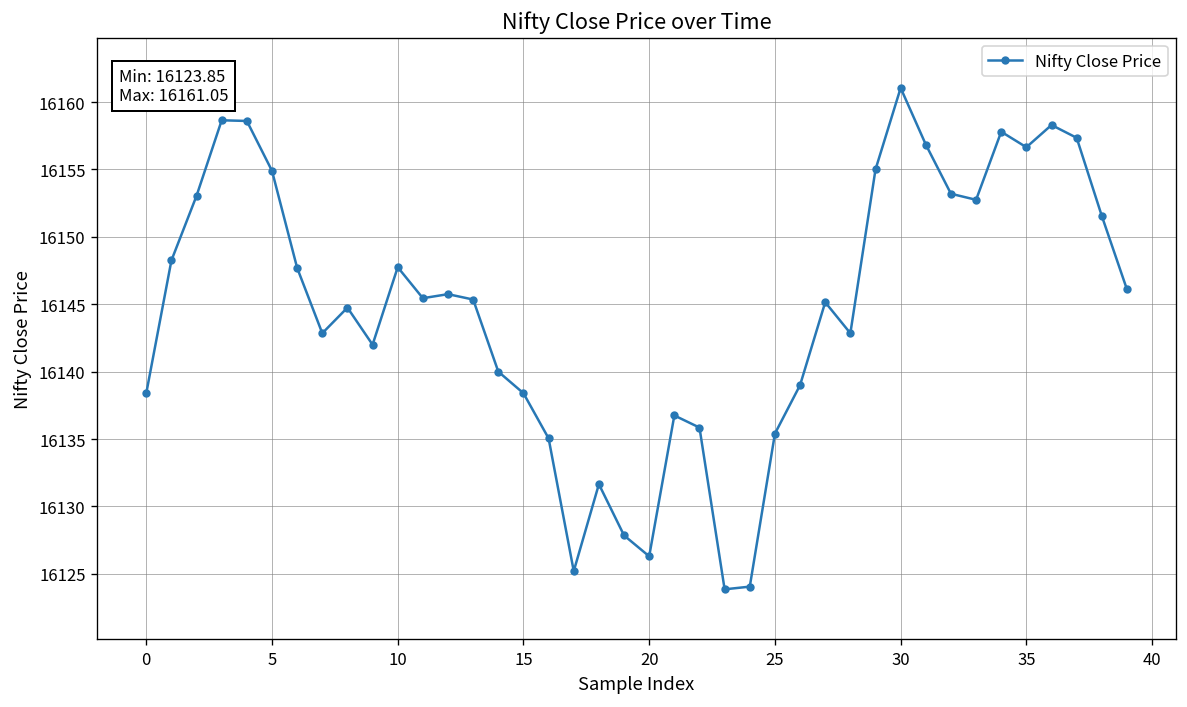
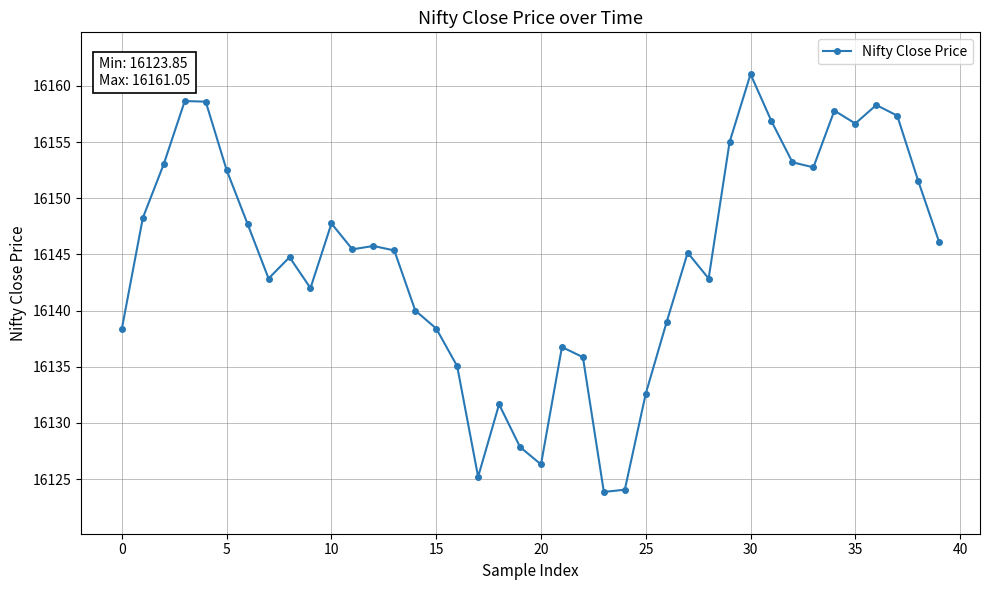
5: 16154.9 -> 16152.5
25: 16135.4 -> 16132.6
